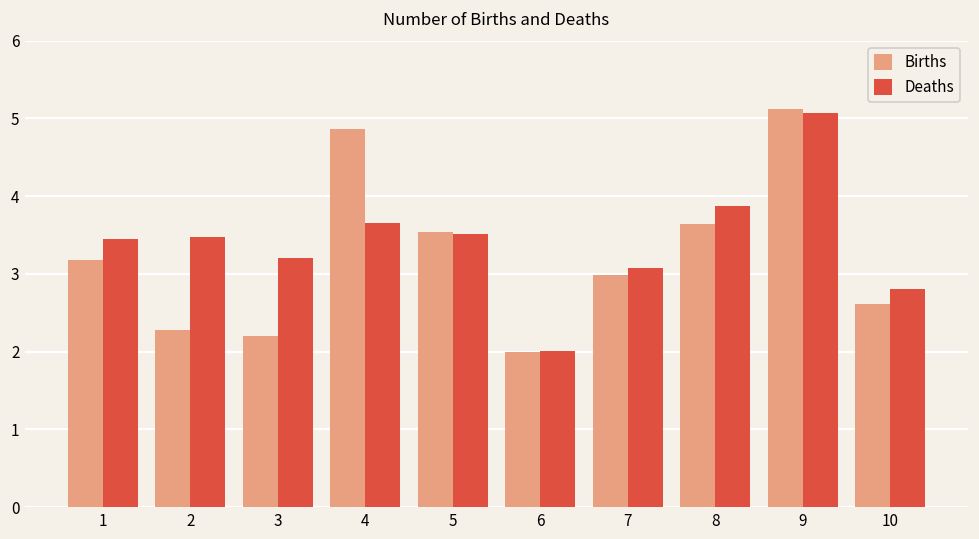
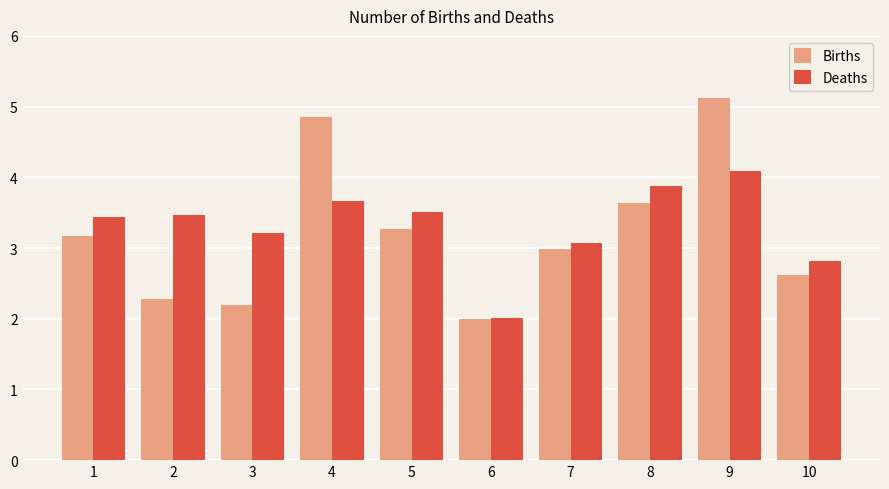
Births, 5: 3.5 -> 3.3
Deaths, 9: 5.1 -> 4.1
